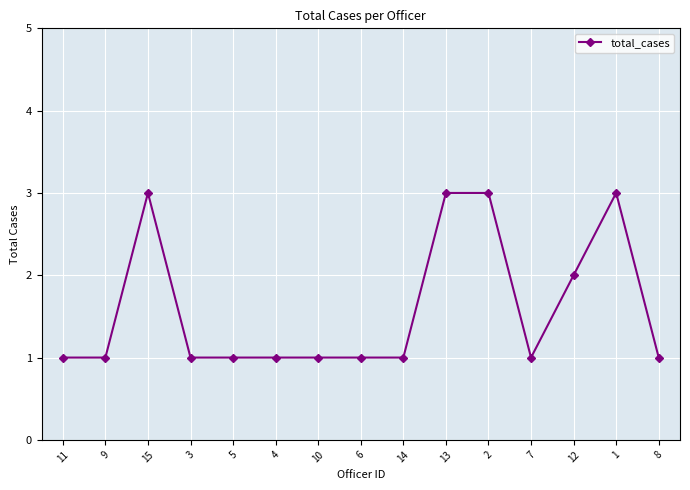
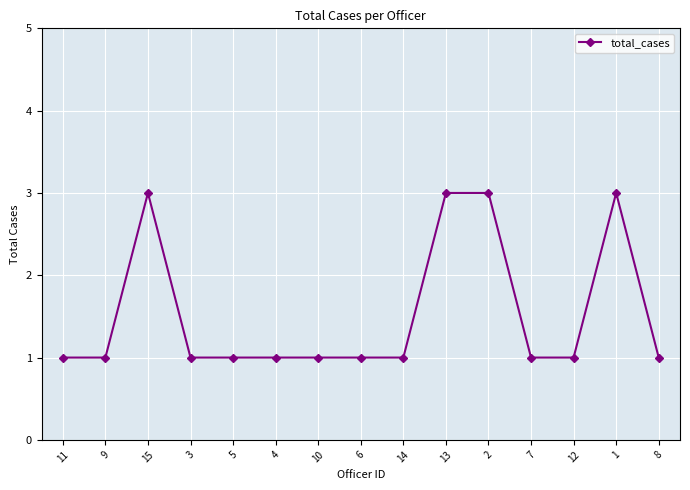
12: 2 -> 1
